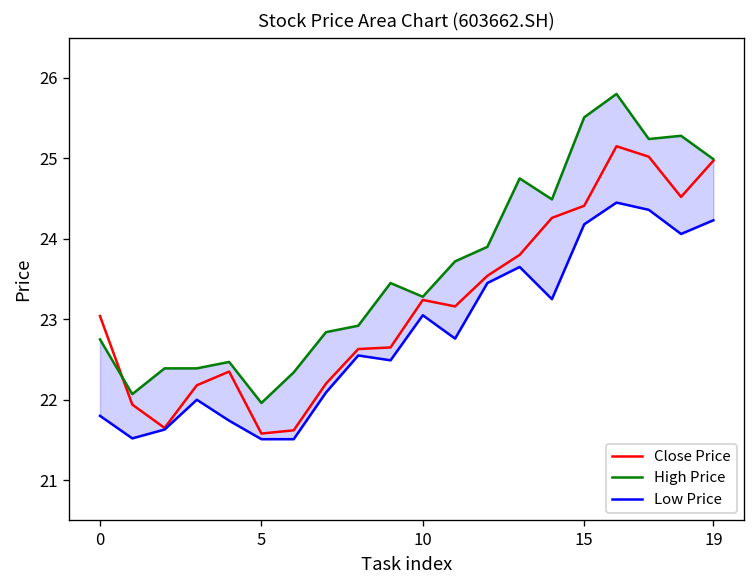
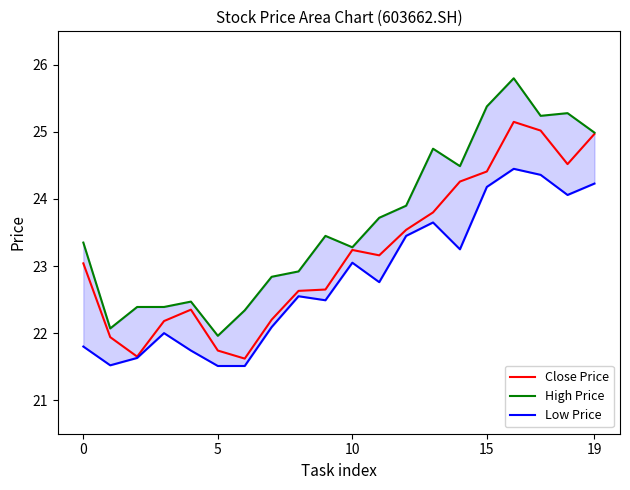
High Price, 0: 22.8 -> 23.4
Close Price, 5: 21.6 -> 21.7
High Price, 15: 25.5 -> 25.4
